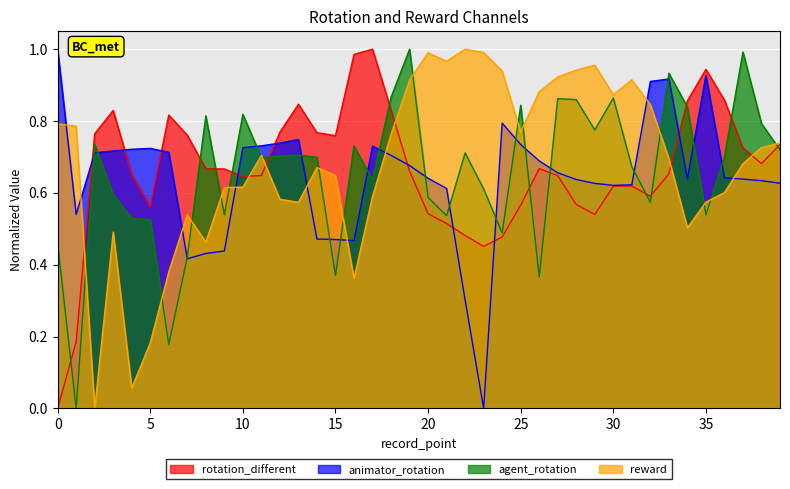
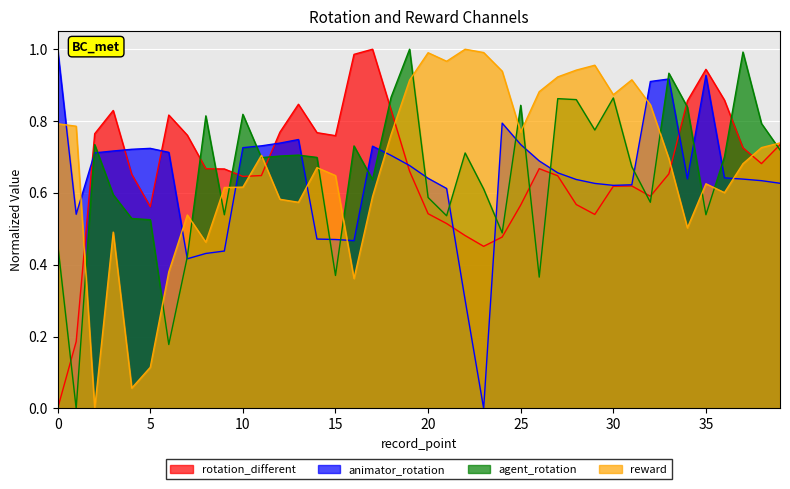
reward, 5: 0.18 -> 0.11
reward, 35: 0.57 -> 0.63
